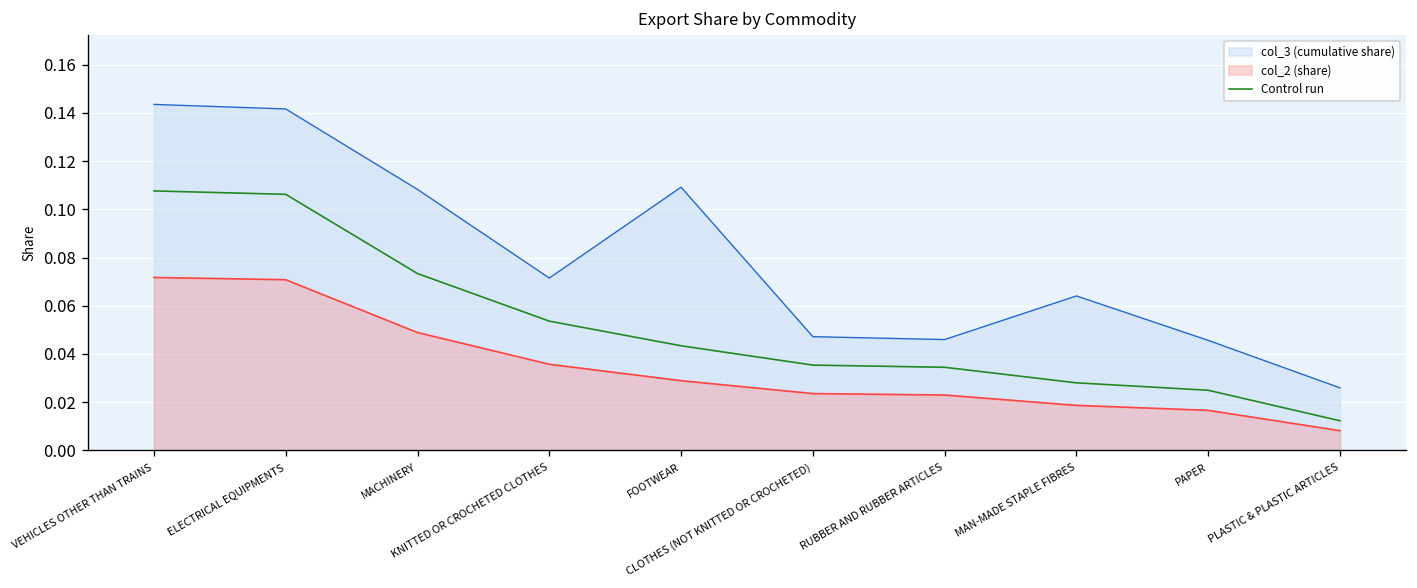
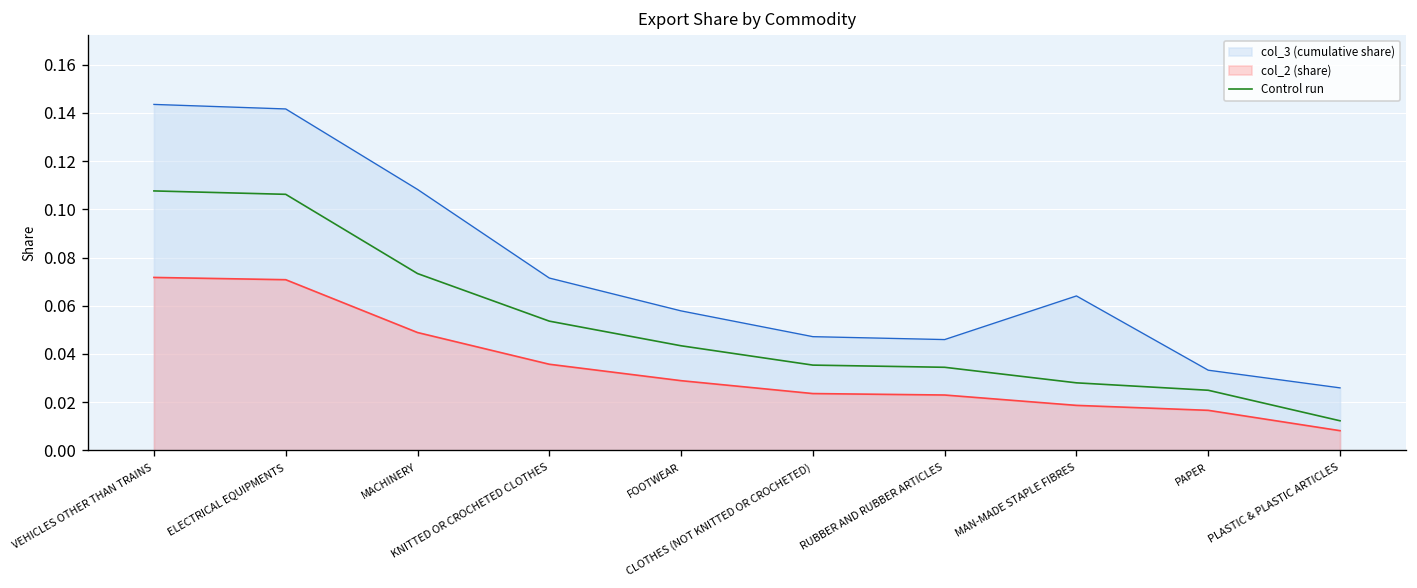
col_3 (cumulative share), FOOTWEAR: 0.109 -> 0.058
col_3 (cumulative share), PAPER: 0.046 -> 0.033
